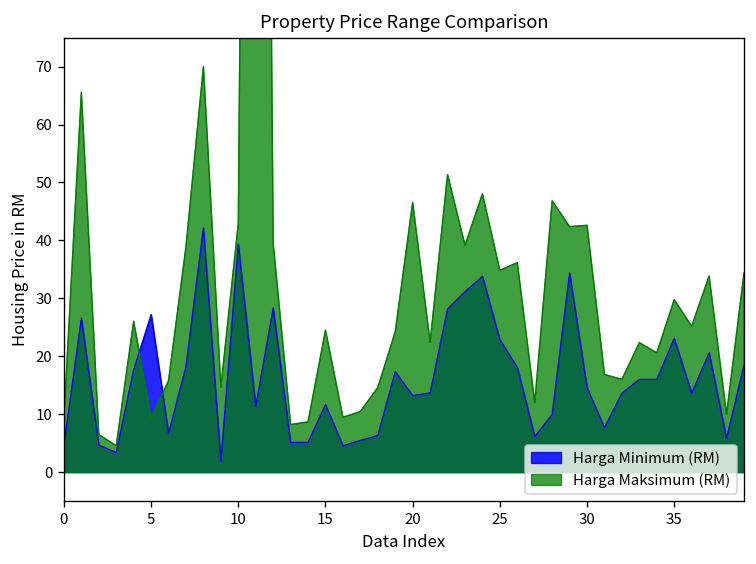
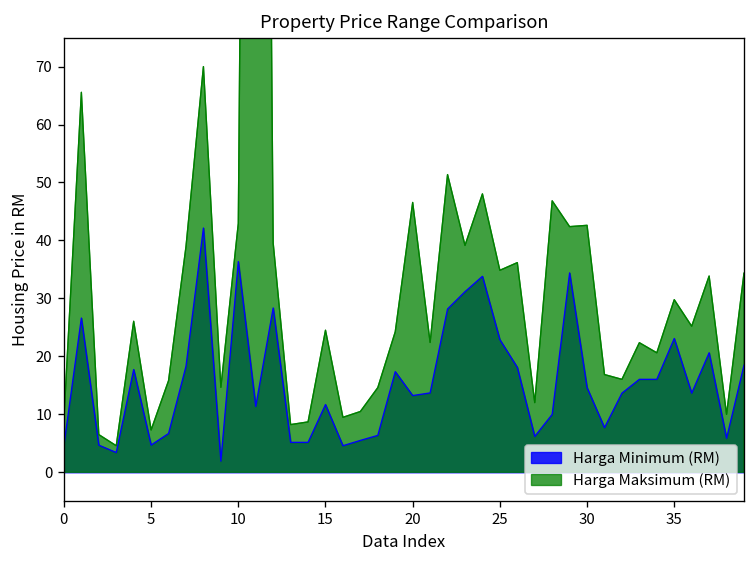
Harga Minimum (RM), 5: 27 -> 5
Harga Maksimum (RM), 5: 9 -> 7
Harga Minimum (RM), 10: 39 -> 36
